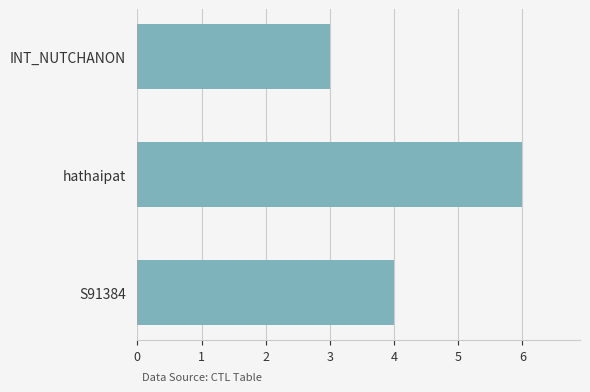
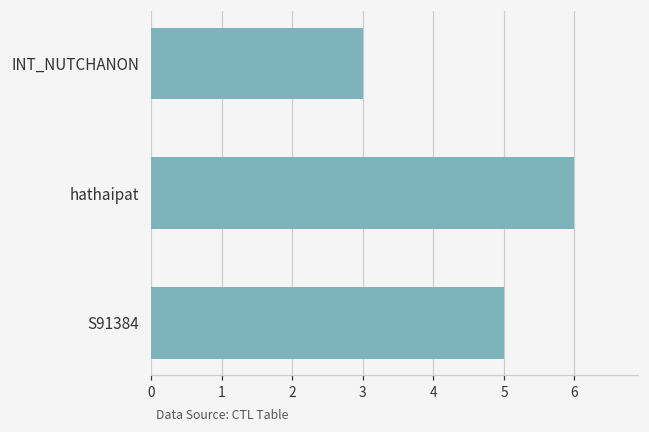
S91384: 4 -> 5
